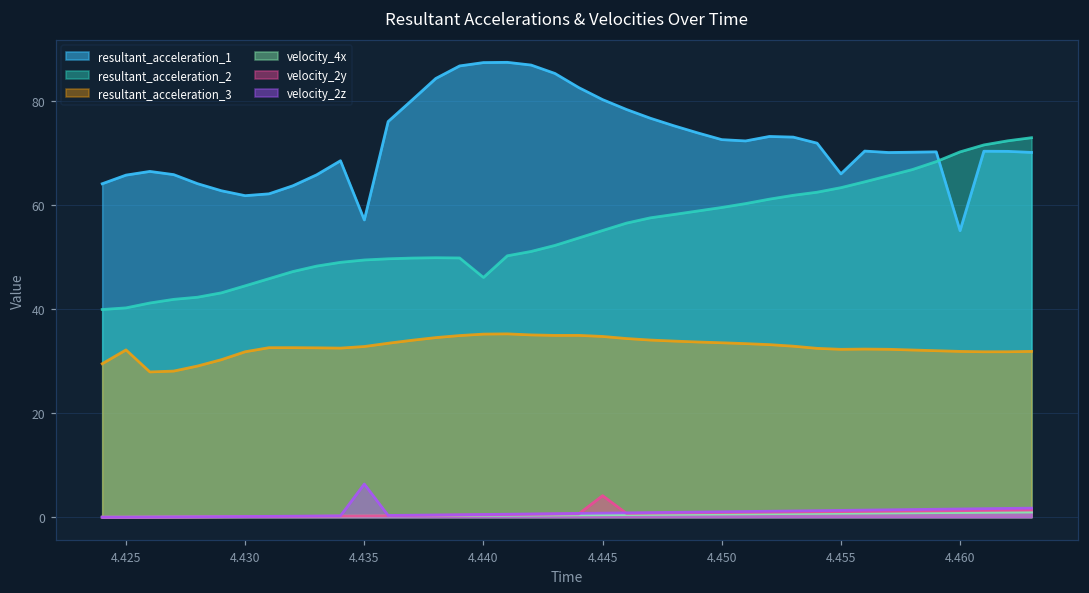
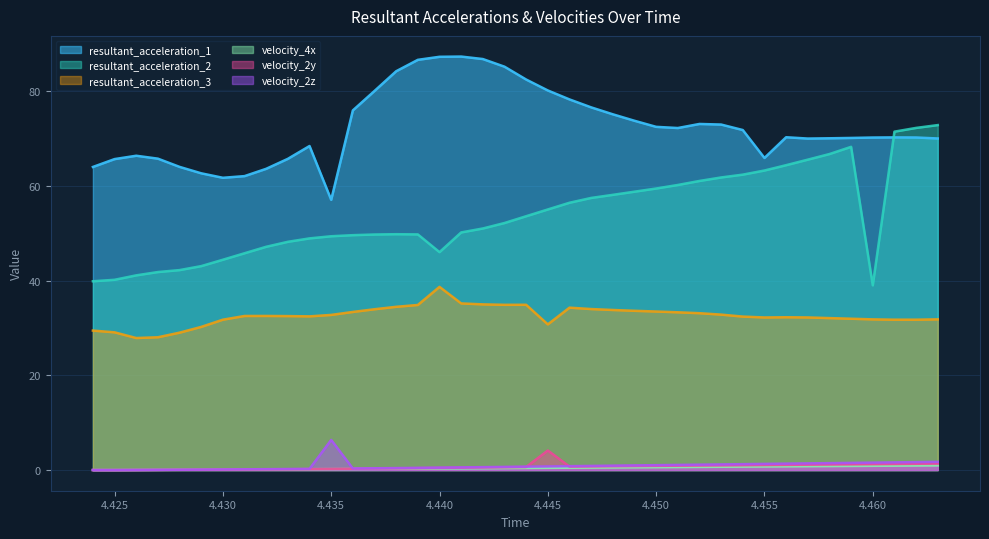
resultant_acceleration_3, 4.425: 32 -> 29
resultant_acceleration_3, 4.440: 35 -> 39
resultant_acceleration_3, 4.445: 35 -> 31
resultant_acceleration_1, 4.460: 55 -> 70
resultant_acceleration_2, 4.460: 70 -> 39
